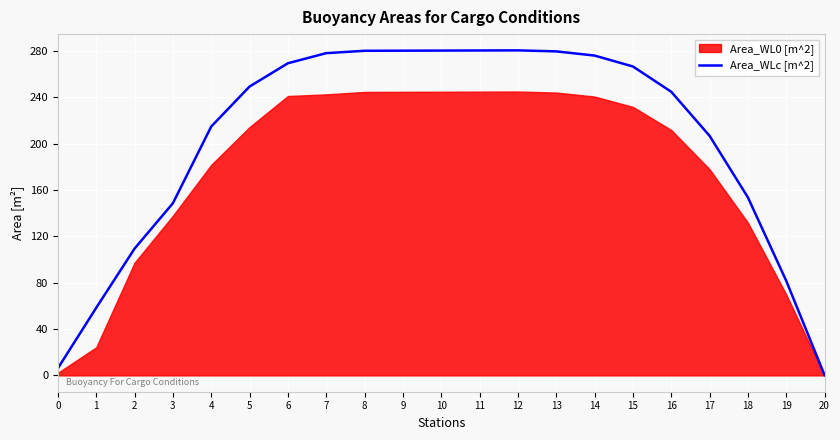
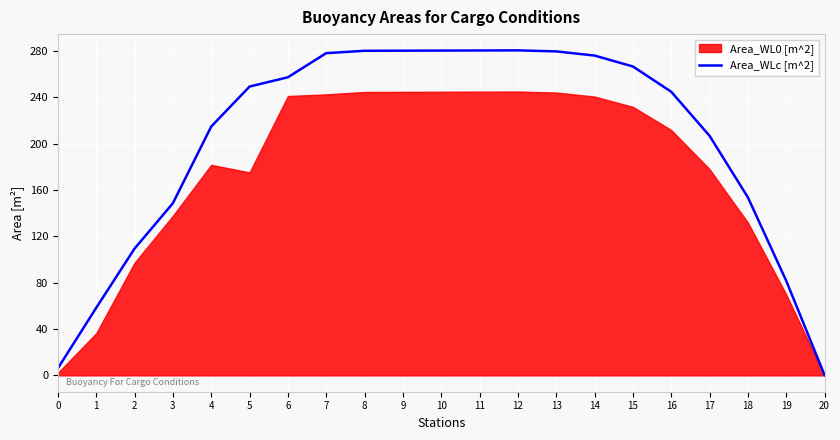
Area_WL0 [m^2], 1: 24 -> 36
Area_WL0 [m^2], 5: 214 -> 175
Area_WLc [m^2], 6: 269 -> 257
